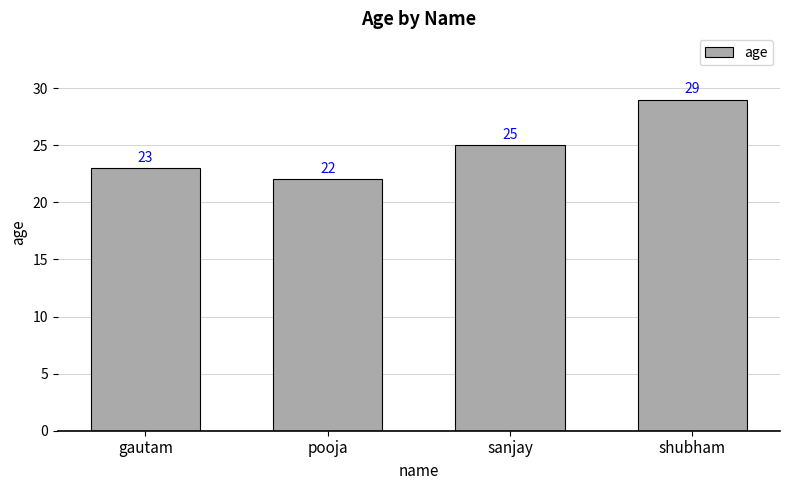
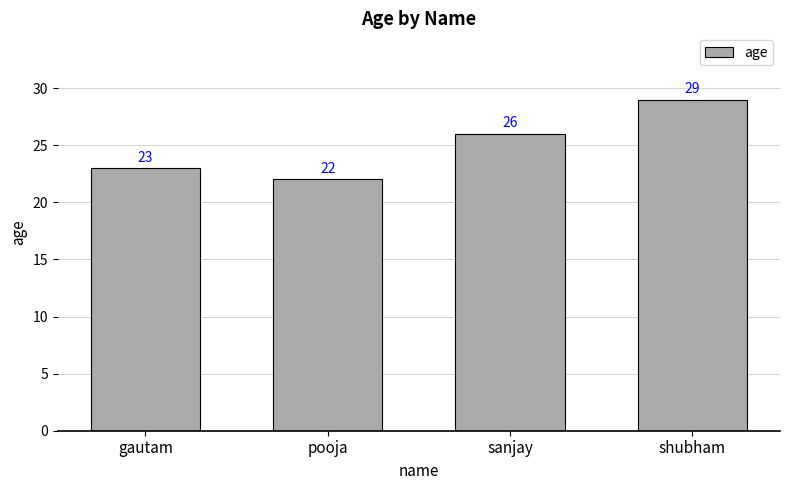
sanjay: 25 -> 26
